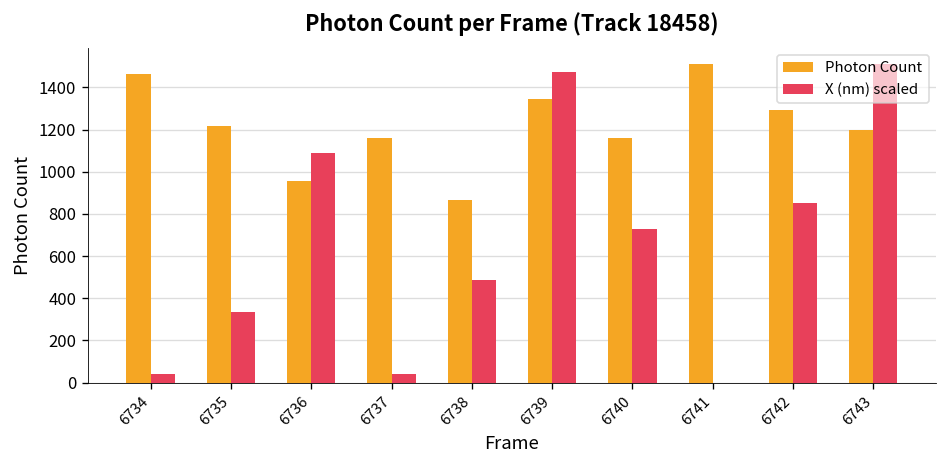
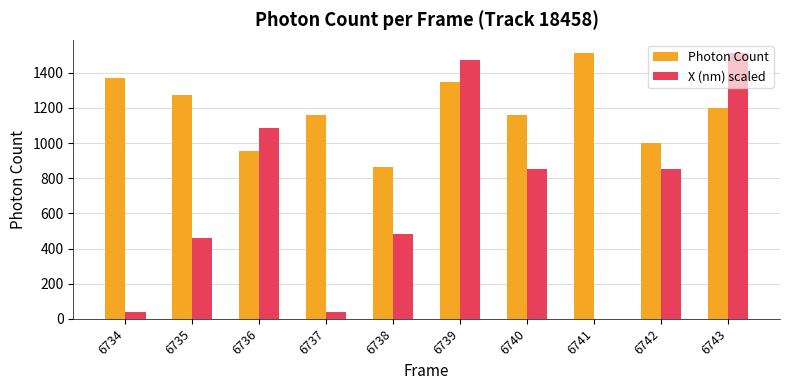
Photon Count, 6734: 1460 -> 1370
Photon Count, 6735: 1220 -> 1280
X (nm) scaled, 6735: 330 -> 460
X (nm) scaled, 6740: 730 -> 860
Photon Count, 6742: 1290 -> 1000
